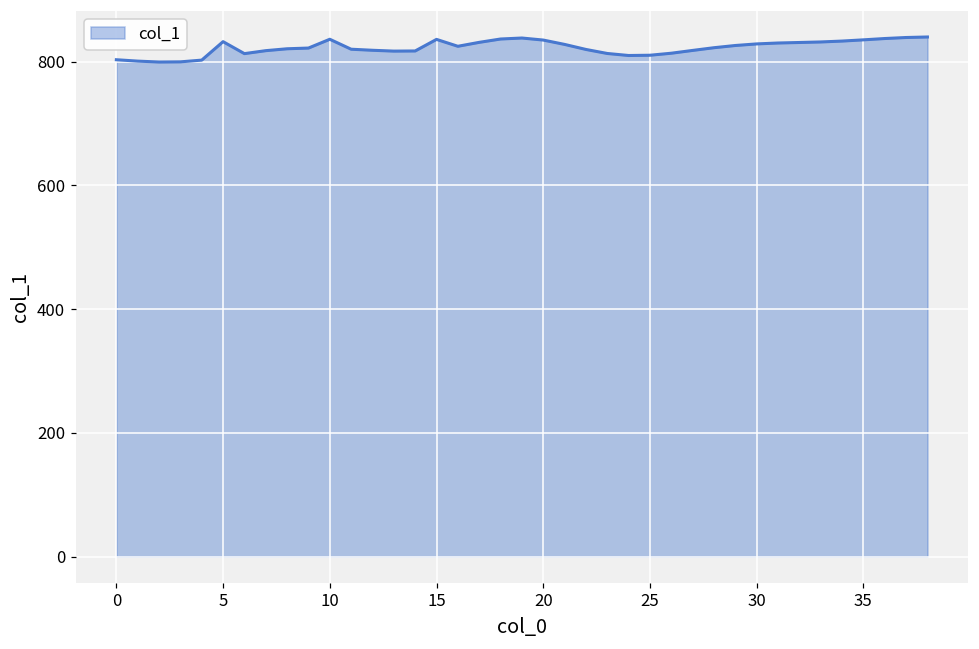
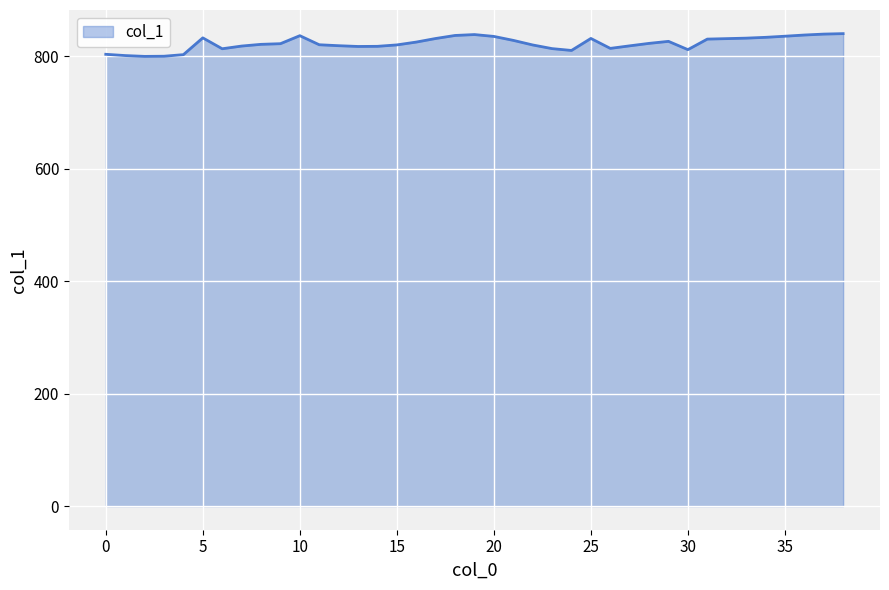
15: 840 -> 820
25: 810 -> 830
30: 830 -> 810
